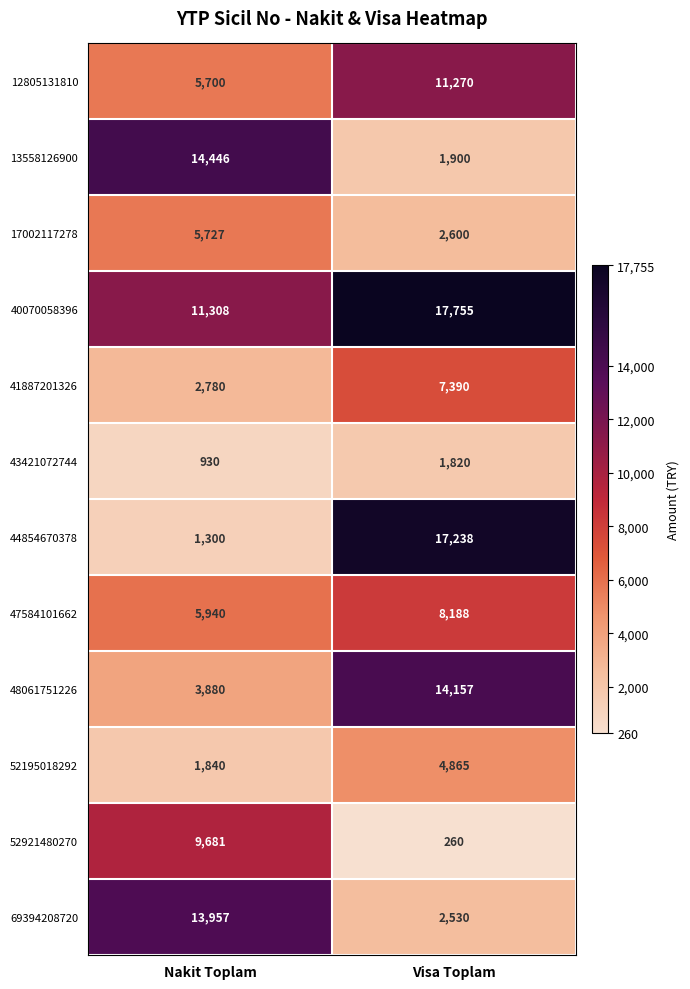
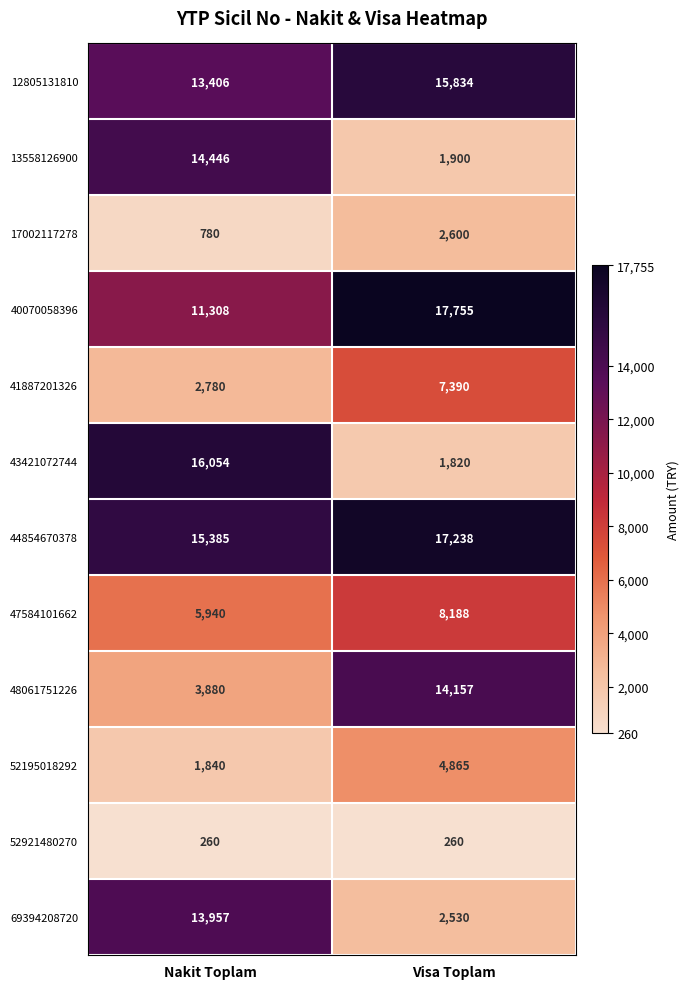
12805131810, Nakit Toplam: 5,700 -> 13,406
12805131810, Visa Toplam: 11,270 -> 15,834
17002117278, Nakit Toplam: 5,727 -> 780
43421072744, Nakit Toplam: 930 -> 16,054
44854670378, Nakit Toplam: 1,300 -> 15,385
52921480270, Nakit Toplam: 9,681 -> 260
